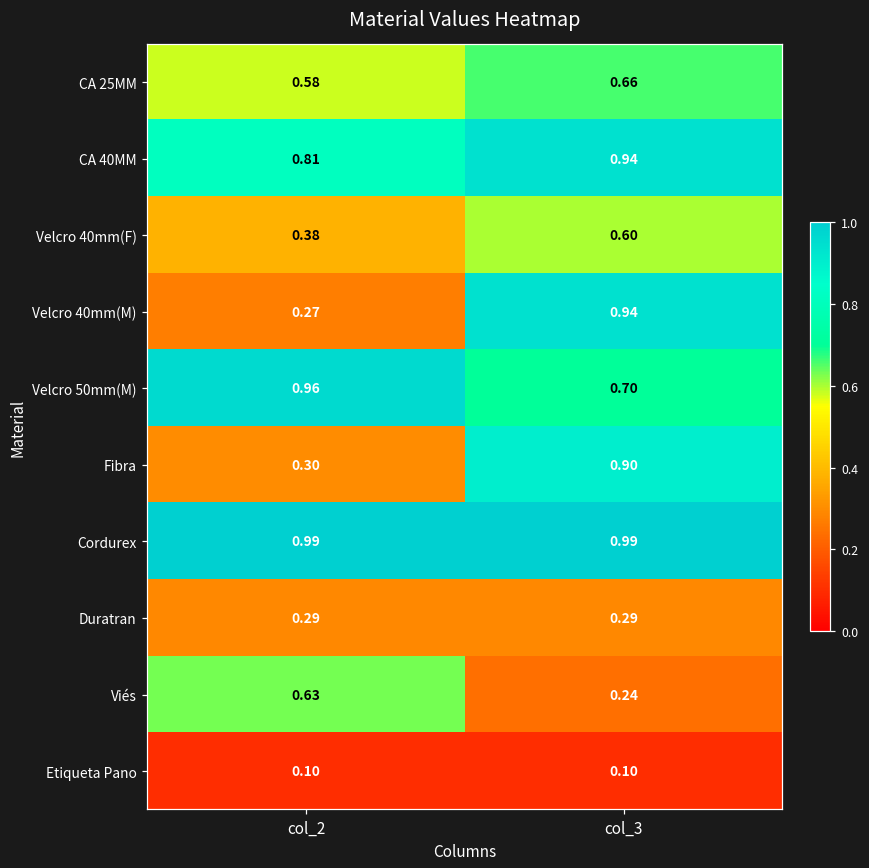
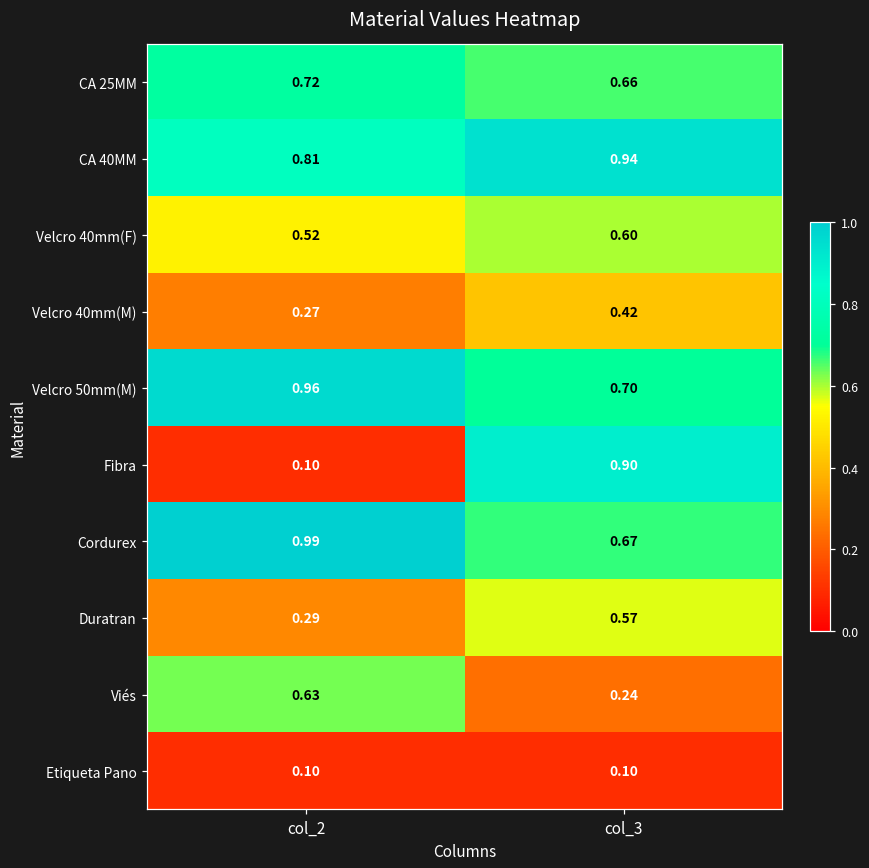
CA 25MM, col_2: 0.58 -> 0.72
Velcro 40mm(F), col_2: 0.38 -> 0.52
Velcro 40mm(M), col_3: 0.94 -> 0.42
Fibra, col_2: 0.30 -> 0.10
Cordurex, col_3: 0.99 -> 0.67
Duratran, col_3: 0.29 -> 0.57
